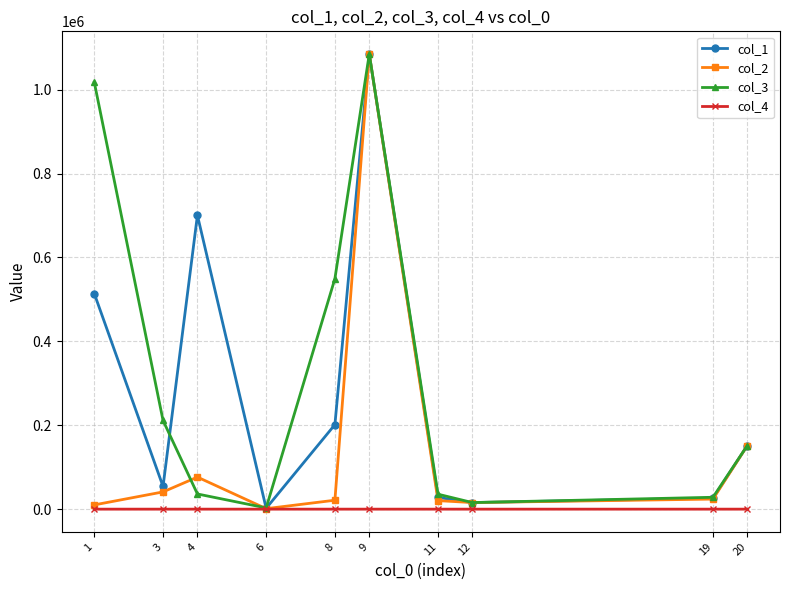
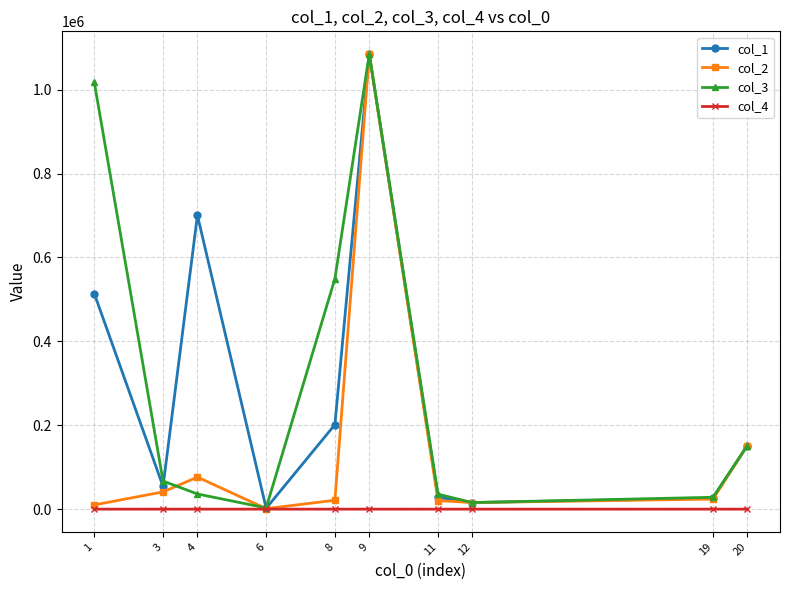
col_3, 3: 210000 -> 70000
